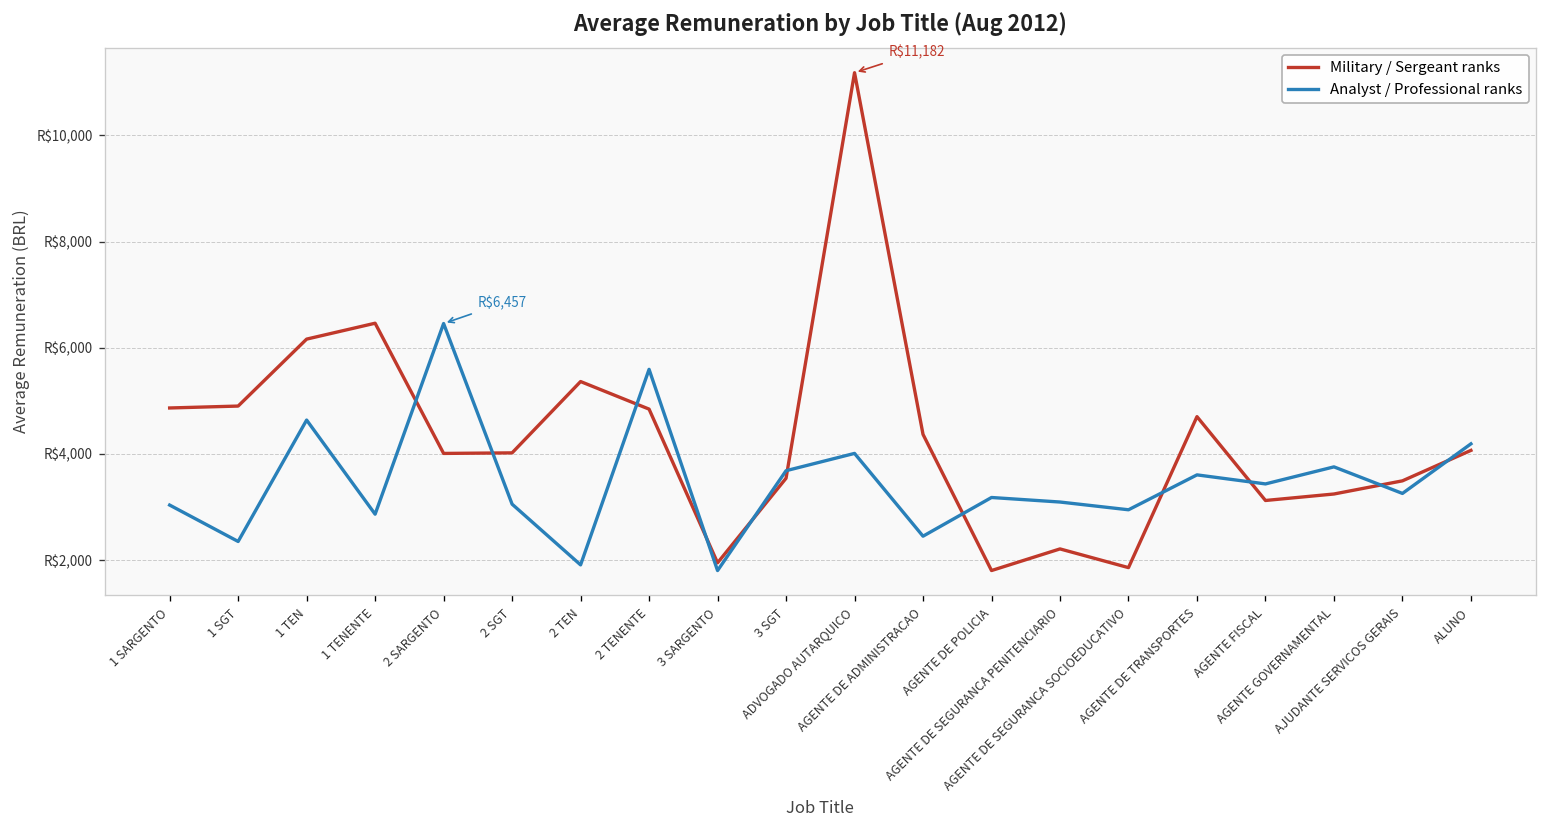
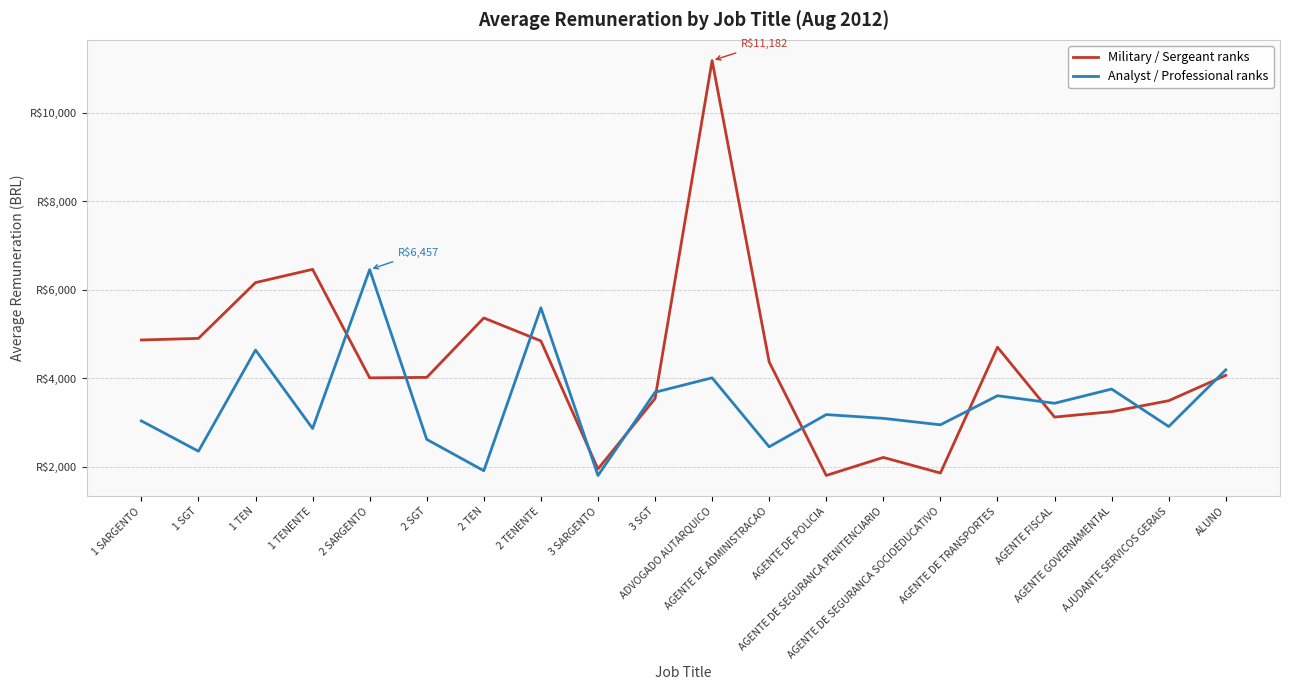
Analyst / Professional ranks, 2 SGT: R$3,100 -> R$2,600
Analyst / Professional ranks, AJUDANTE SERVICOS GERAIS: R$3,300 -> R$2,900
